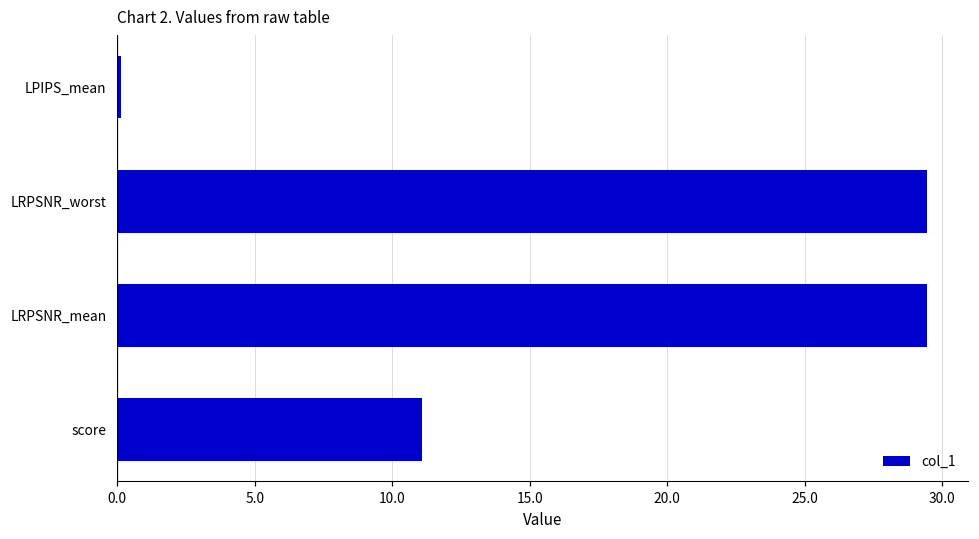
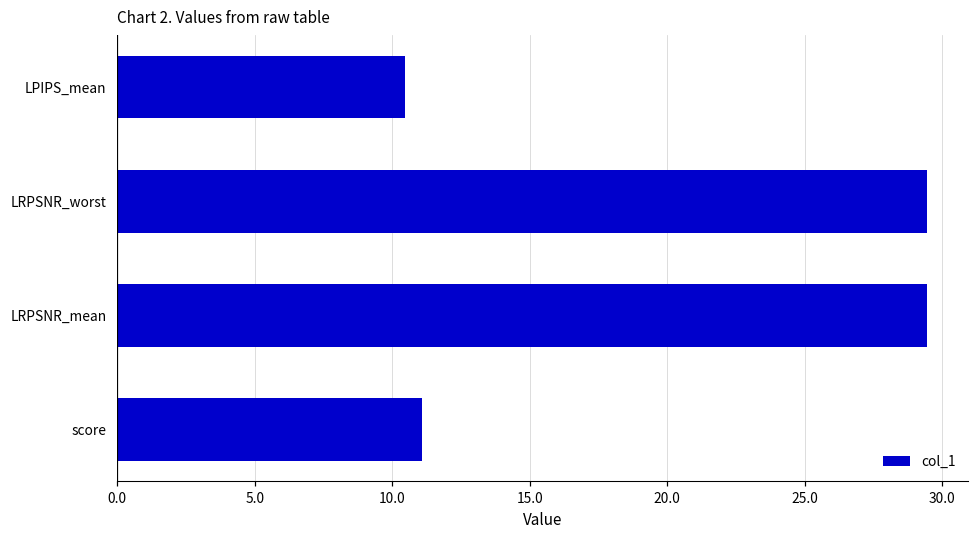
LPIPS_mean: 0.2 -> 10.5
